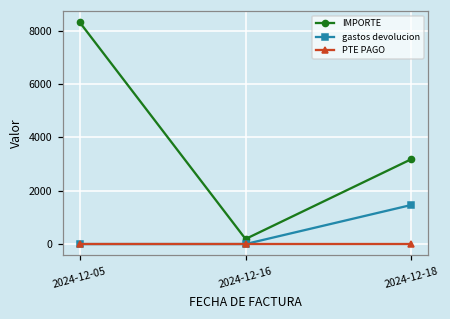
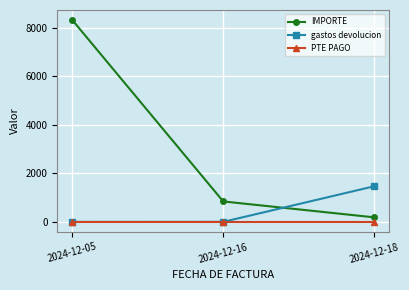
IMPORTE, 2024-12-16: 200 -> 800
IMPORTE, 2024-12-18: 3200 -> 200
